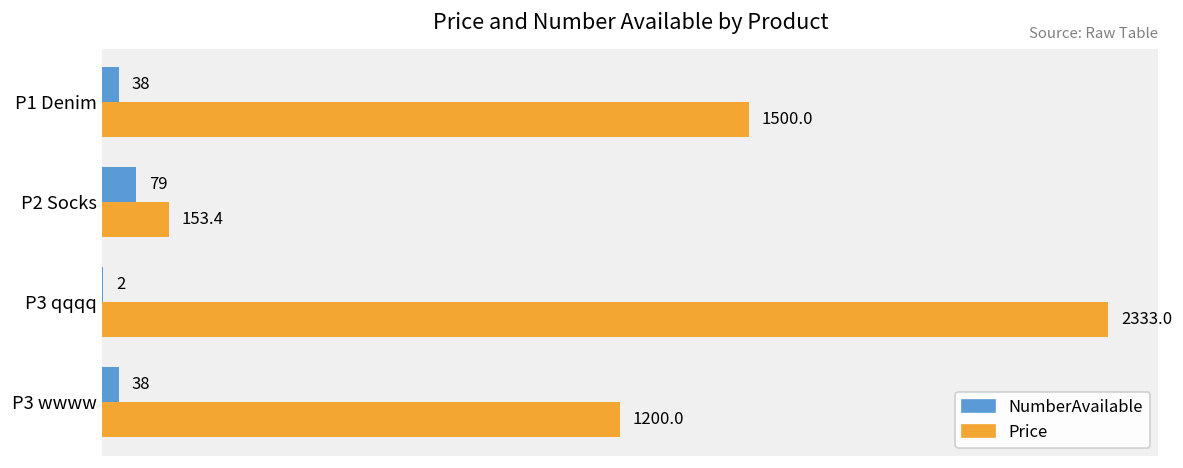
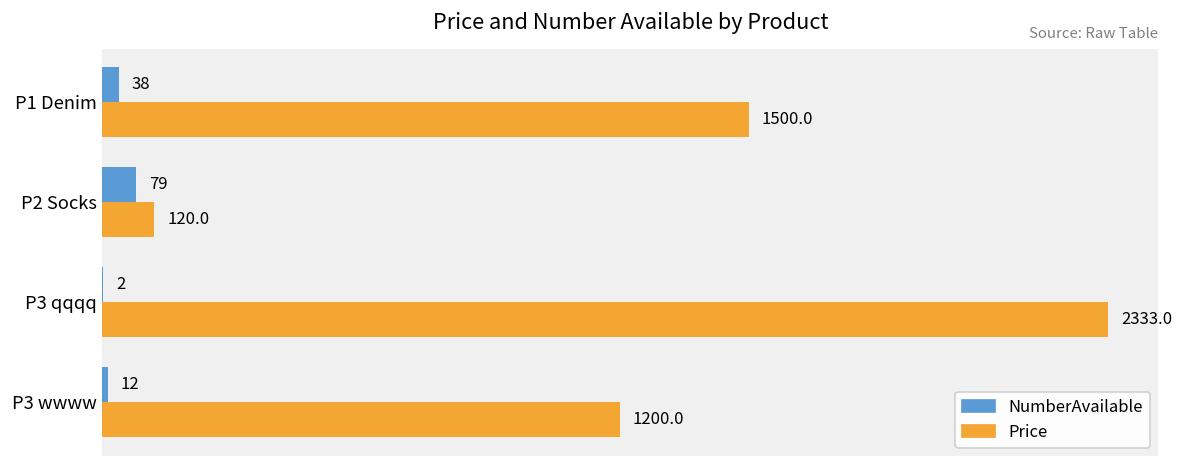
Price, P2 Socks: 153.4 -> 120.0
NumberAvailable, P3 wwww: 38 -> 12
